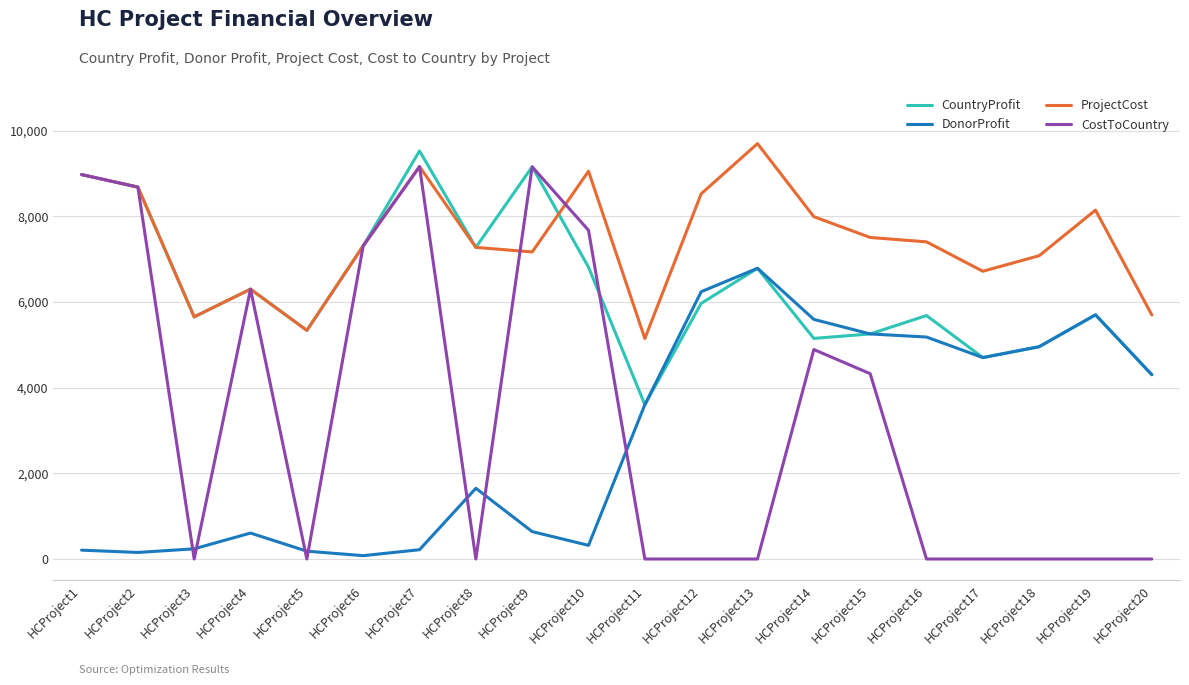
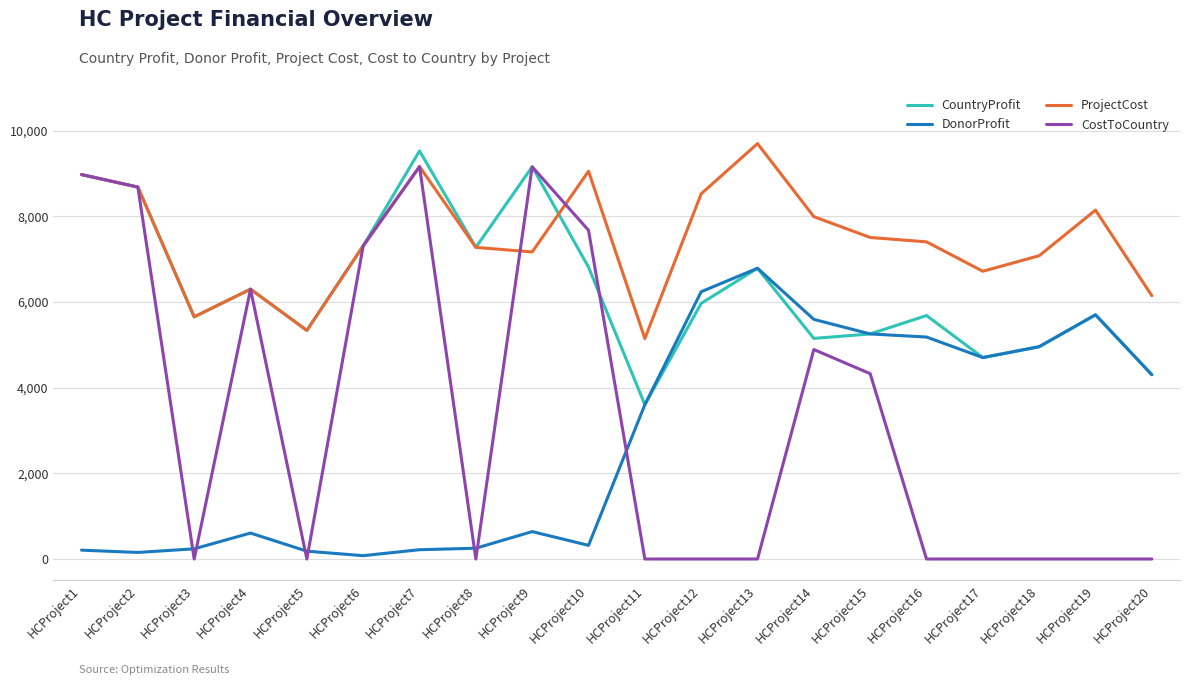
DonorProfit, HCProject8: 1,700 -> 300
ProjectCost, HCProject20: 5,700 -> 6,100
